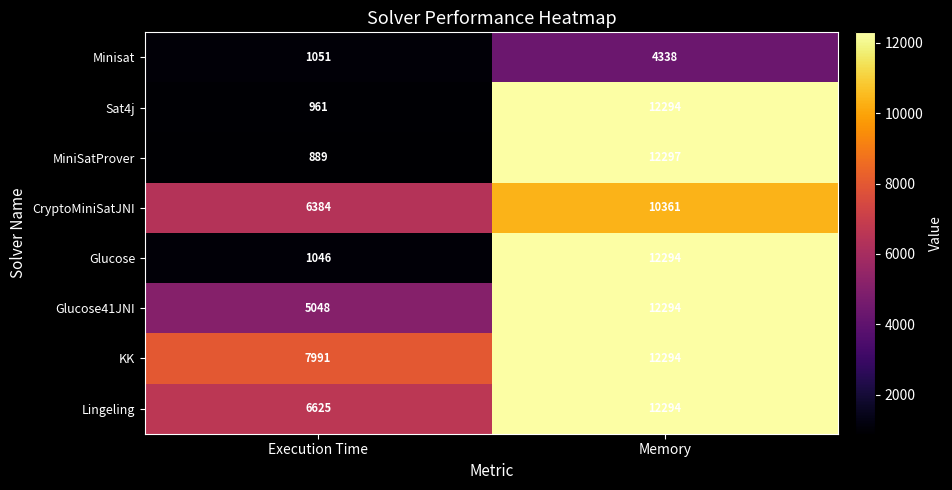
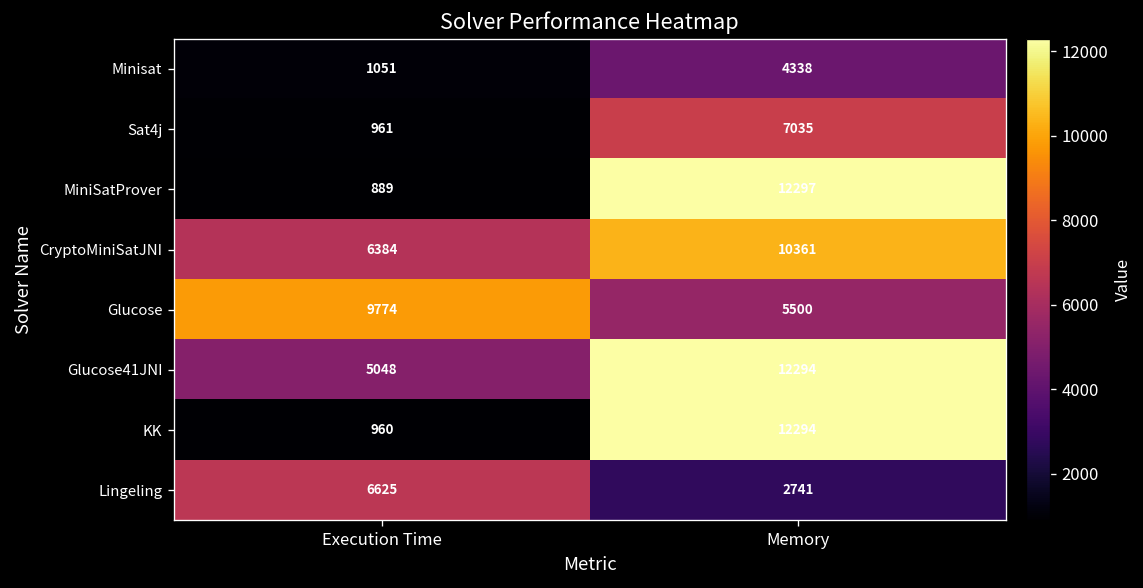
Sat4j, Memory: 12294 -> 7035
Glucose, Execution Time: 1046 -> 9774
Glucose, Memory: 12294 -> 5500
KK, Execution Time: 7991 -> 960
Lingeling, Memory: 12294 -> 2741
